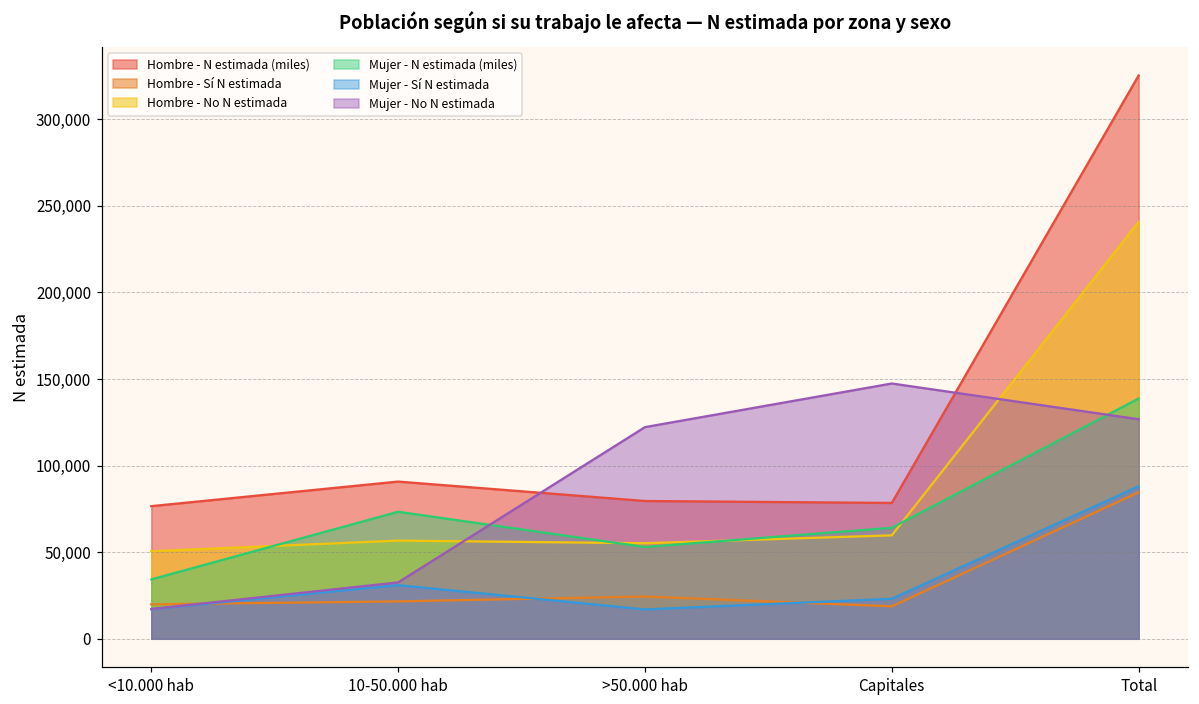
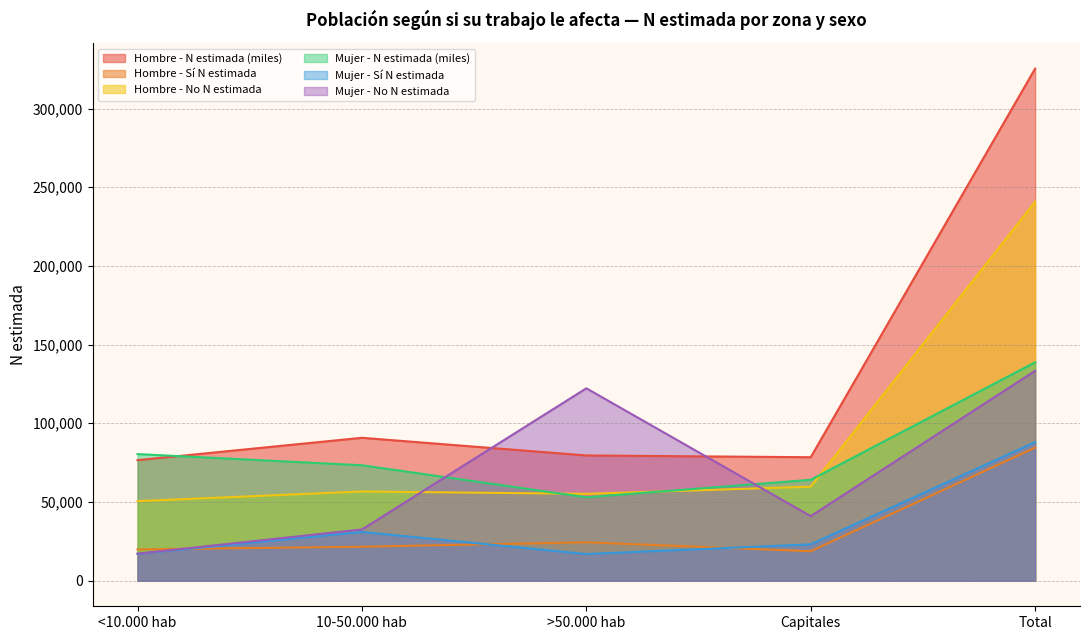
Mujer - N estimada (miles), <10.000 hab: 34,000 -> 80,000
Mujer - No N estimada, Capitales: 147,000 -> 41,000
Mujer - No N estimada, Total: 127,000 -> 133,000
